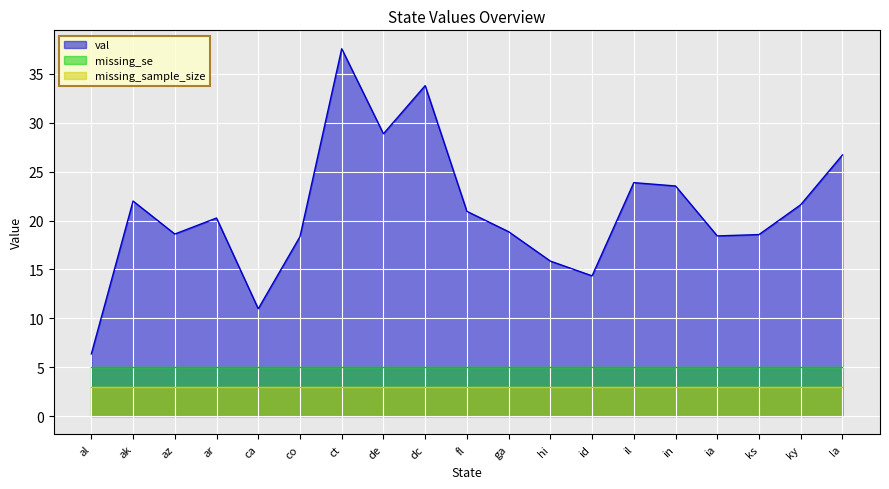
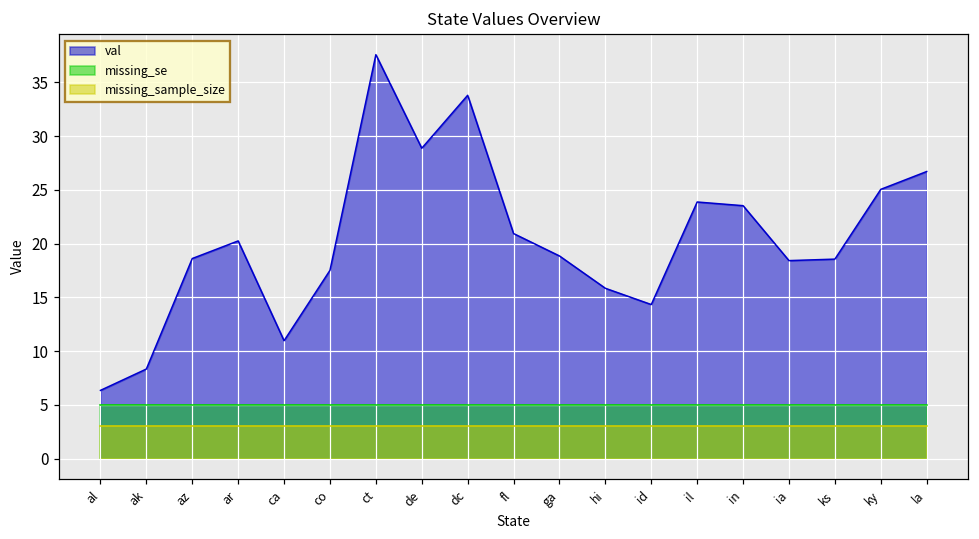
val, ak: 22 -> 8
val, co: 18.4 -> 17.5
val, ky: 22 -> 25
